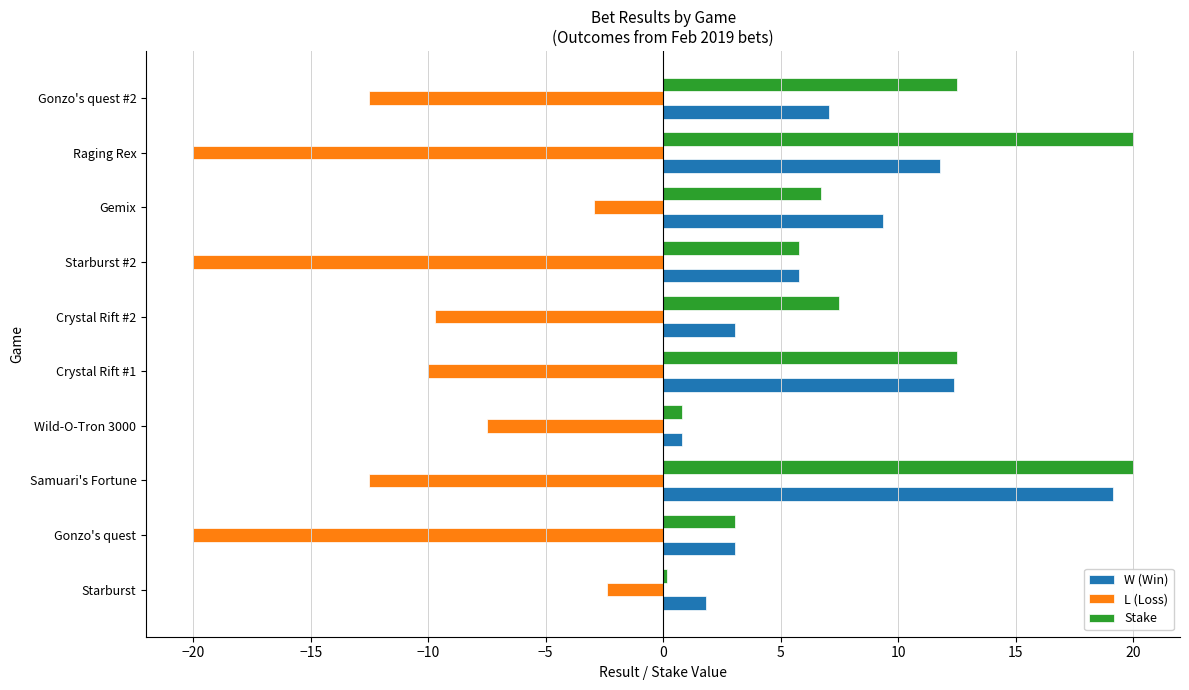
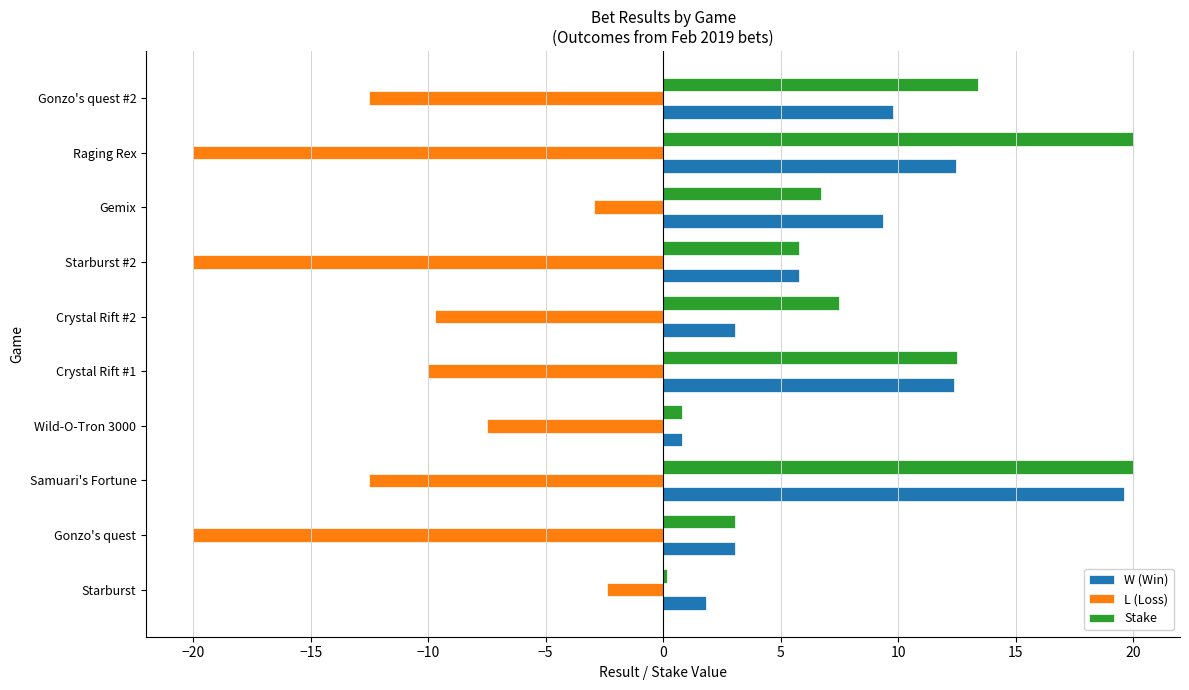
Stake, Gonzo's quest #2: 12.5 -> 13.4
W (Win), Gonzo's quest #2: 7.1 -> 9.8
W (Win), Raging Rex: 11.8 -> 12.5
W (Win), Samuari's Fortune: 19.2 -> 19.6
